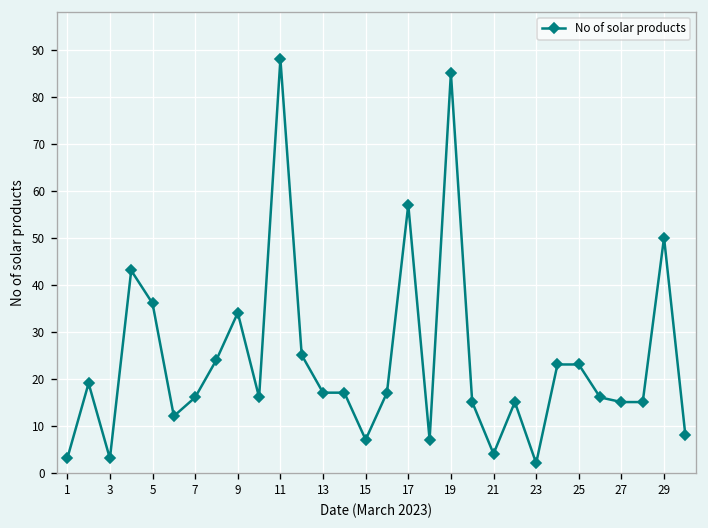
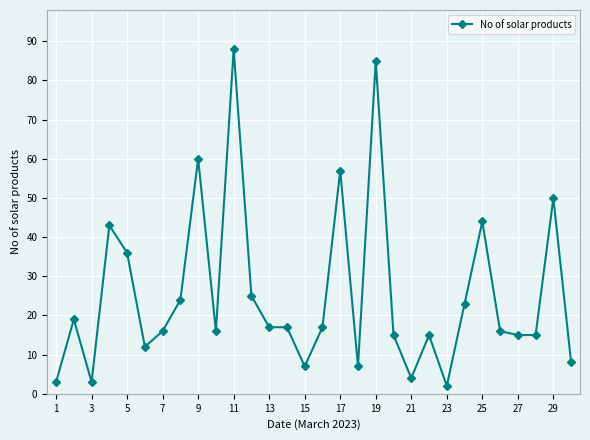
9: 34 -> 60
25: 23 -> 44
